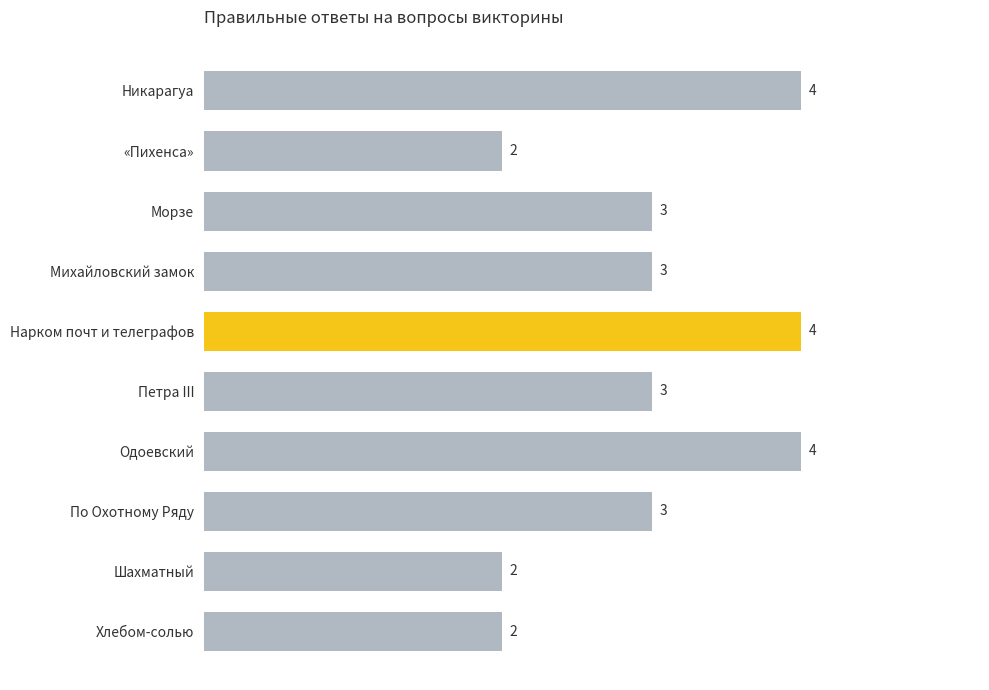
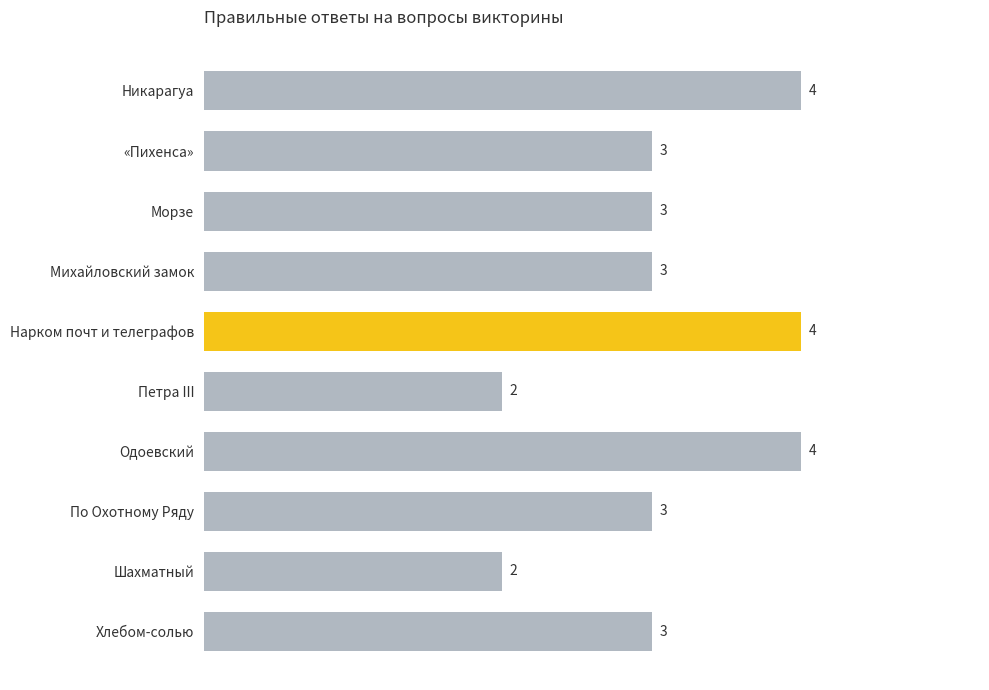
«Пихенса»: 2 -> 3
Петра III: 3 -> 2
Хлебом-солью: 2 -> 3
